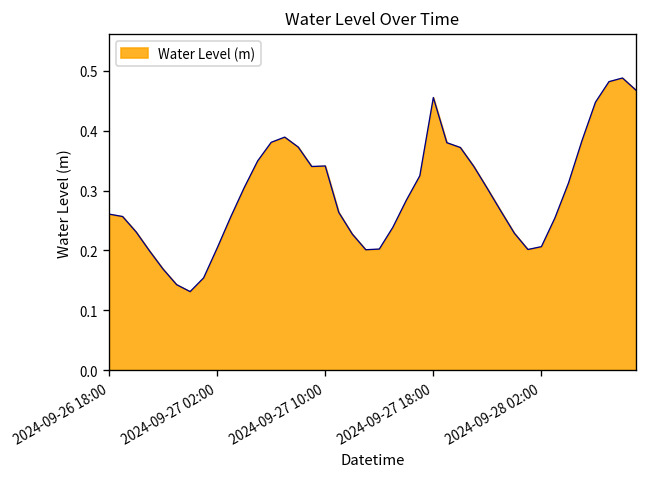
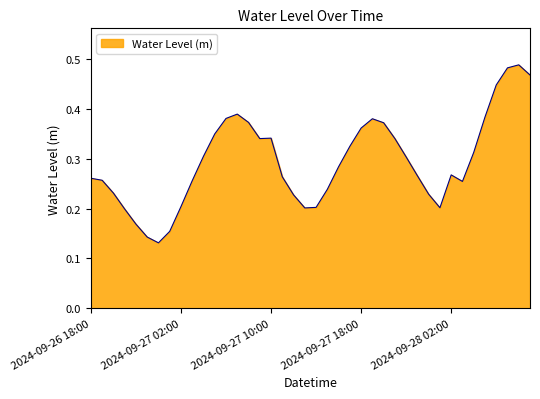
2024-09-27 18:00: 0.46 -> 0.36
2024-09-28 02:00: 0.21 -> 0.27
